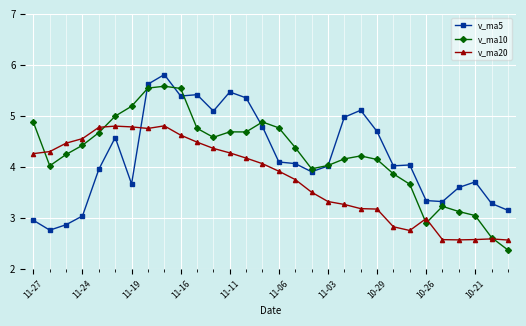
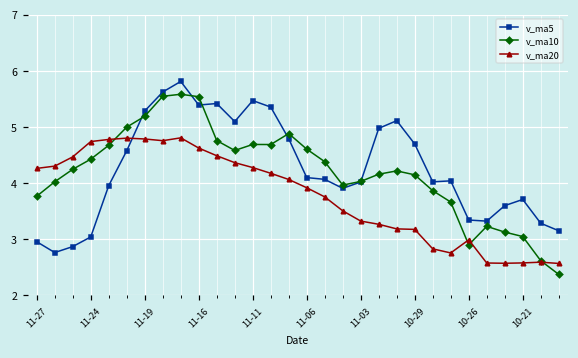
v_ma10, 11-27: 4.9 -> 3.8
v_ma20, 11-24: 4.6 -> 4.7
v_ma5, 11-19: 3.7 -> 5.3
v_ma10, 11-06: 4.8 -> 4.6
